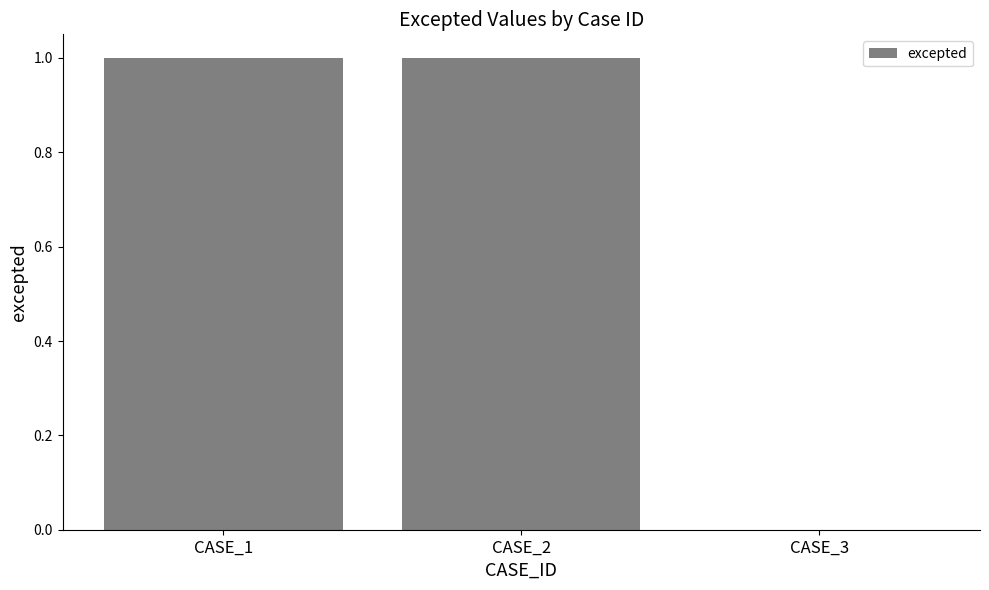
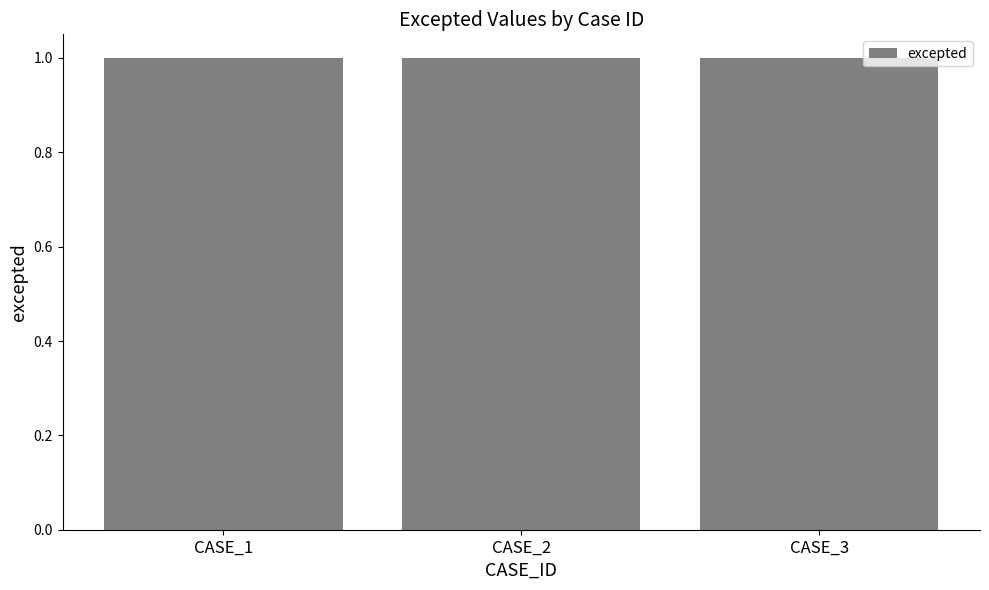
CASE_3: 0 -> 1
